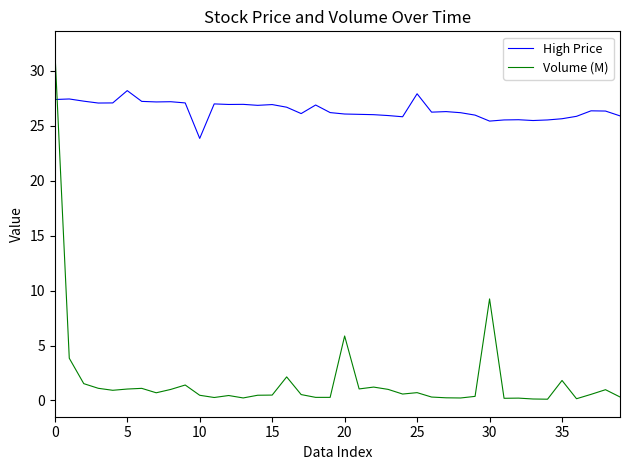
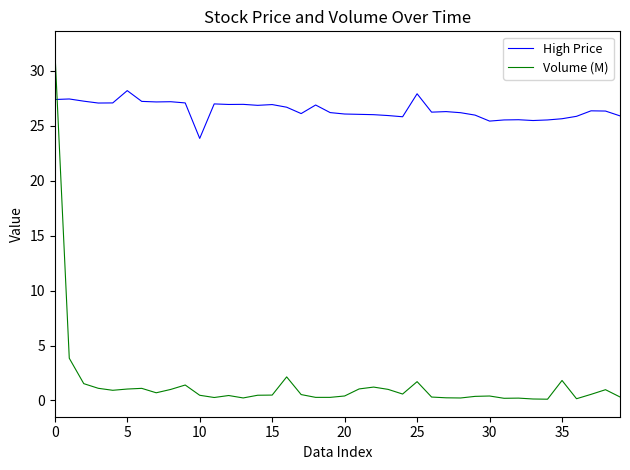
Volume (M), 20: 5.9 -> 0.4
Volume (M), 25: 0.7 -> 1.7
Volume (M), 30: 9.2 -> 0.4
